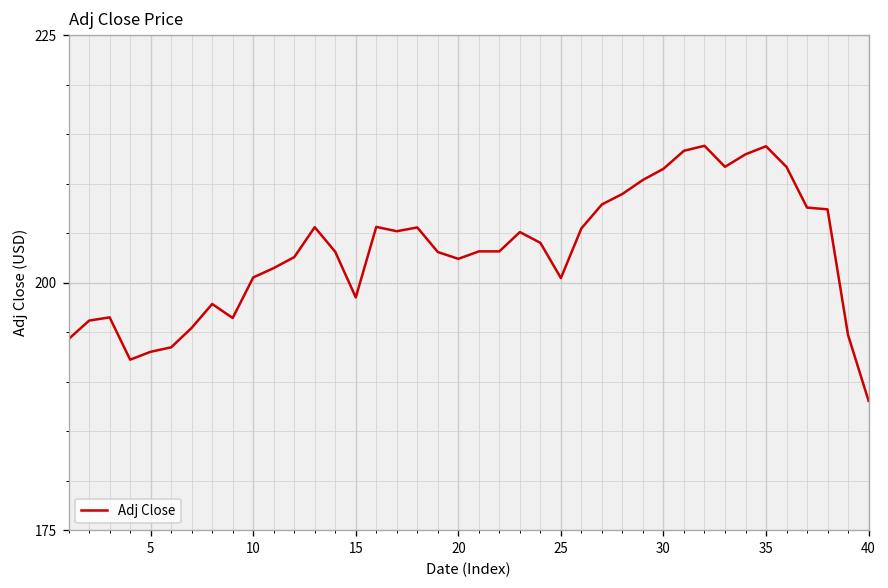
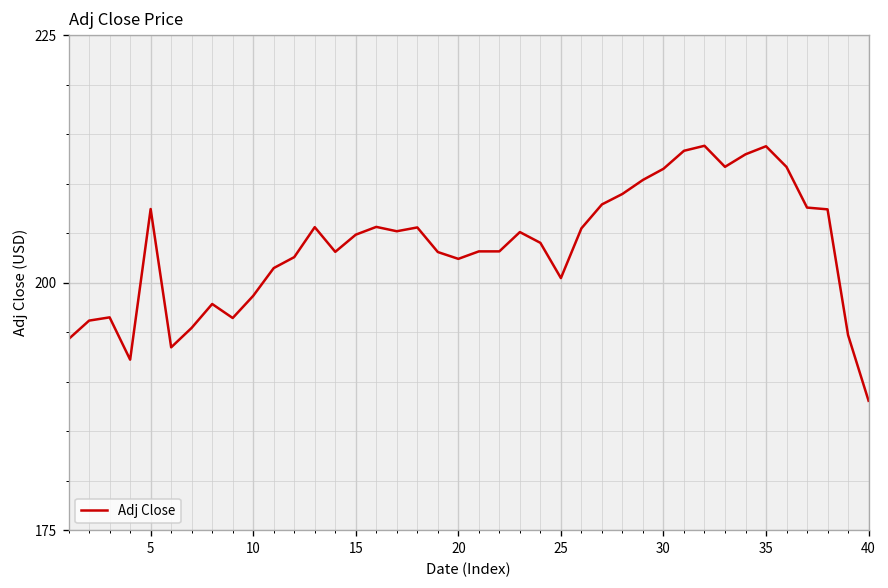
5: 193 -> 207
10: 201 -> 199
15: 199 -> 205
